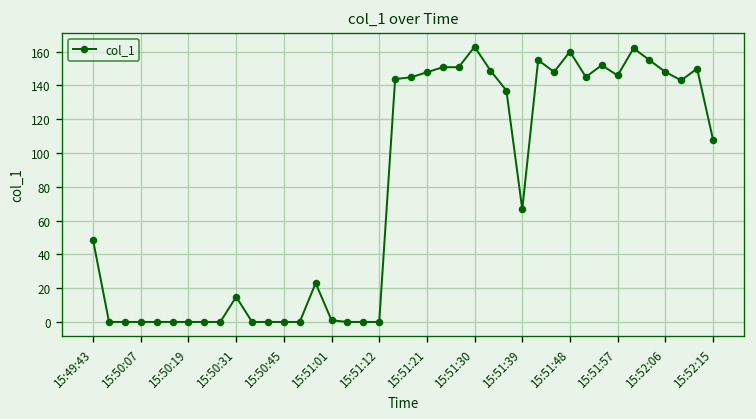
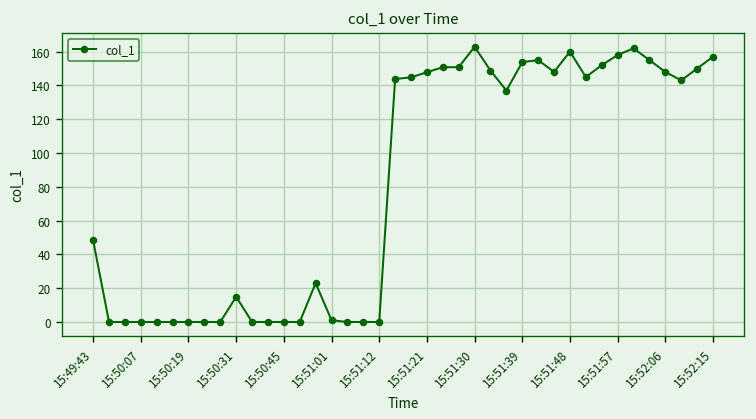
15:51:39: 67 -> 154
15:51:57: 146 -> 158
15:52:15: 108 -> 157
